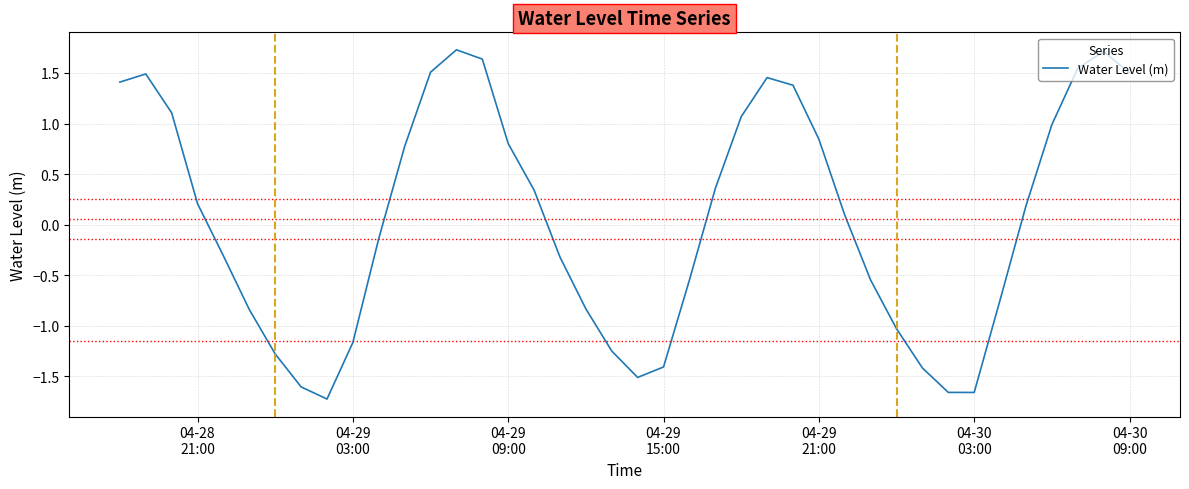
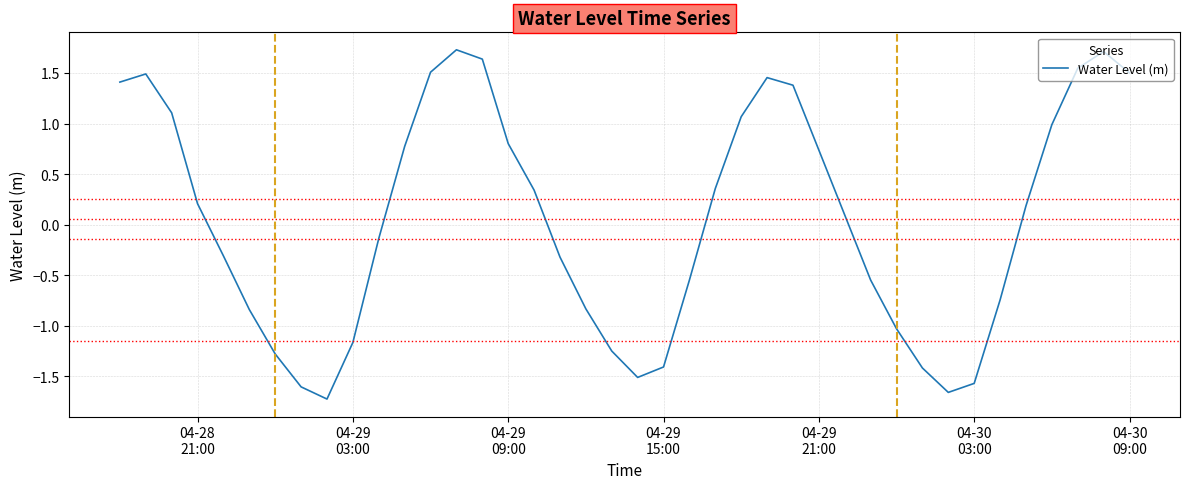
04-29 21:00: 0.85 -> 0.74
04-30 03:00: -1.66 -> -1.57
